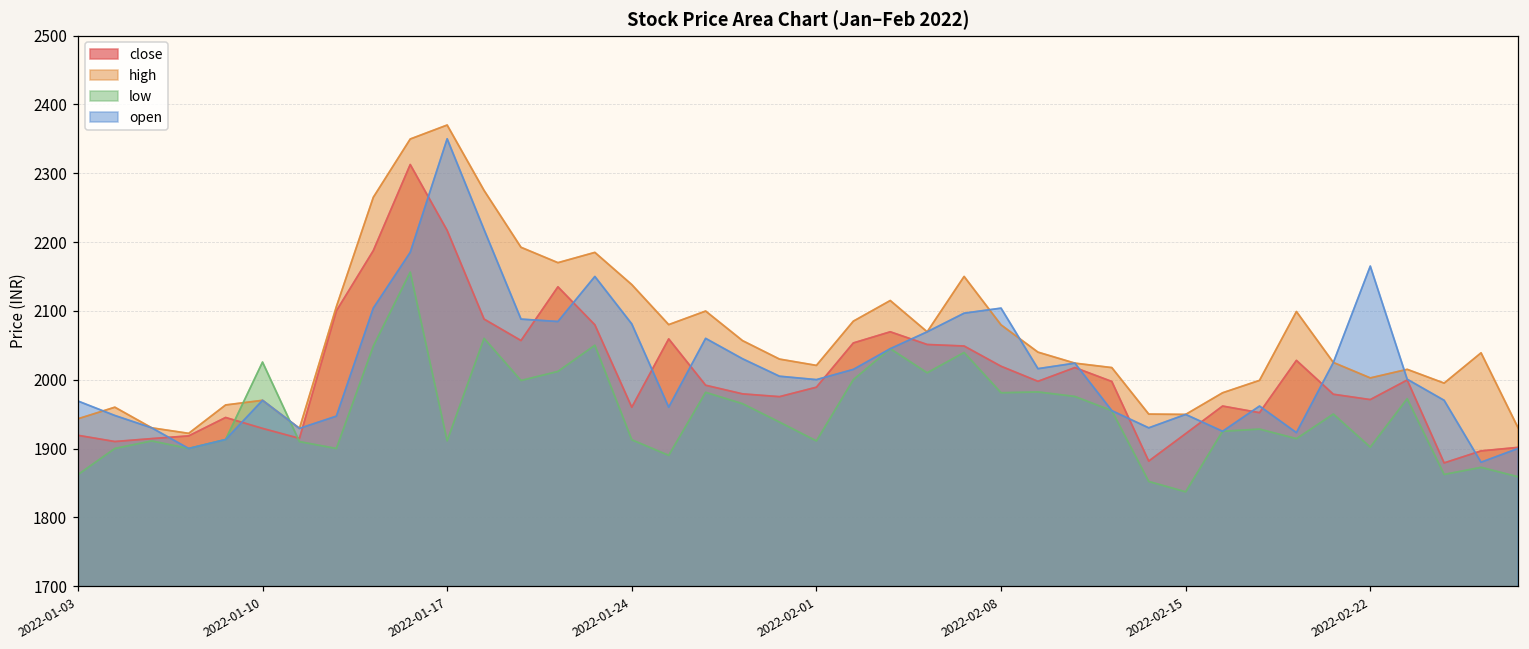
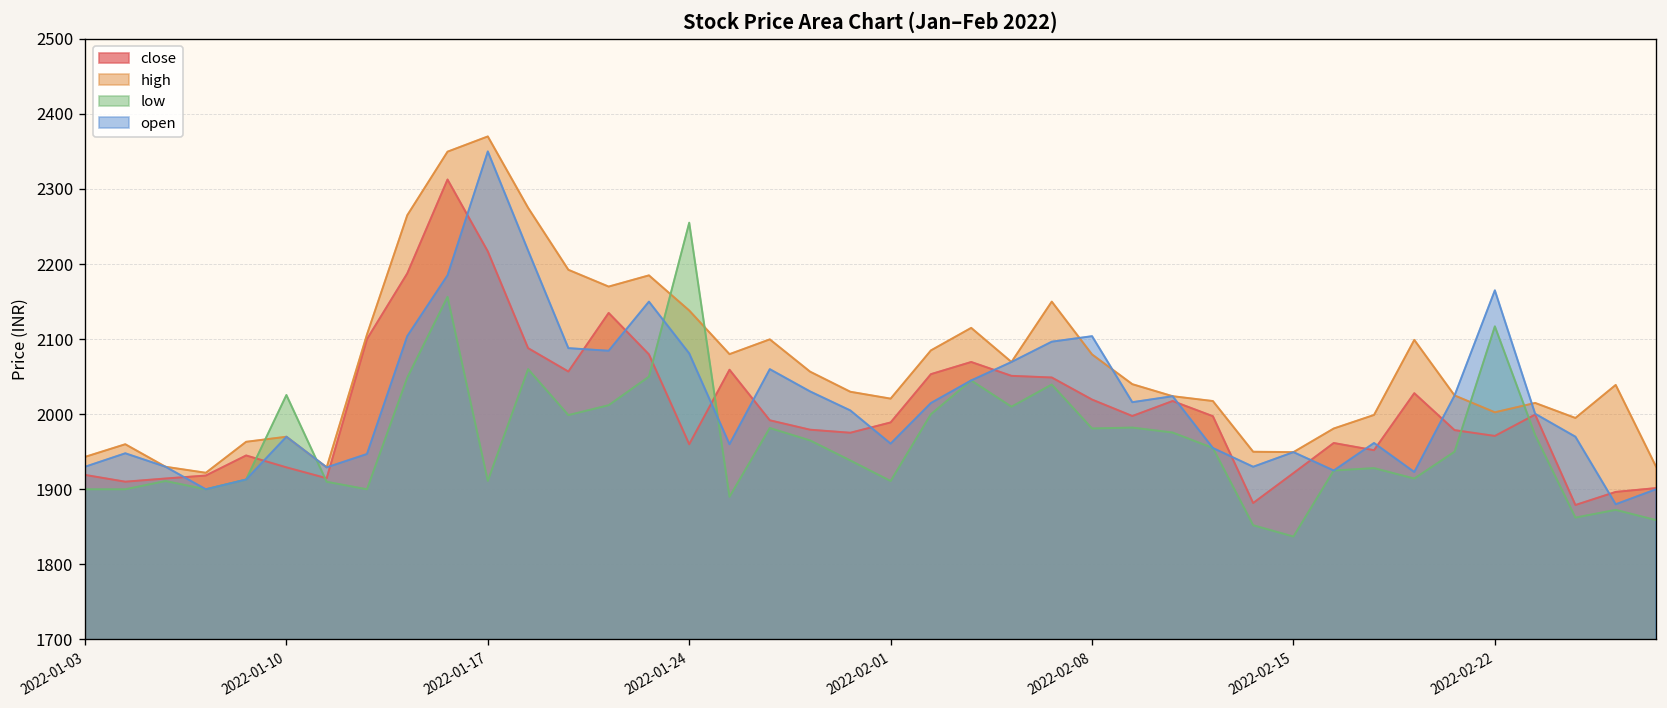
low, 2022-01-03: 1860 -> 1900
open, 2022-01-03: 1970 -> 1930
low, 2022-01-24: 1910 -> 2260
open, 2022-02-01: 2000 -> 1960
low, 2022-02-22: 1900 -> 2120
